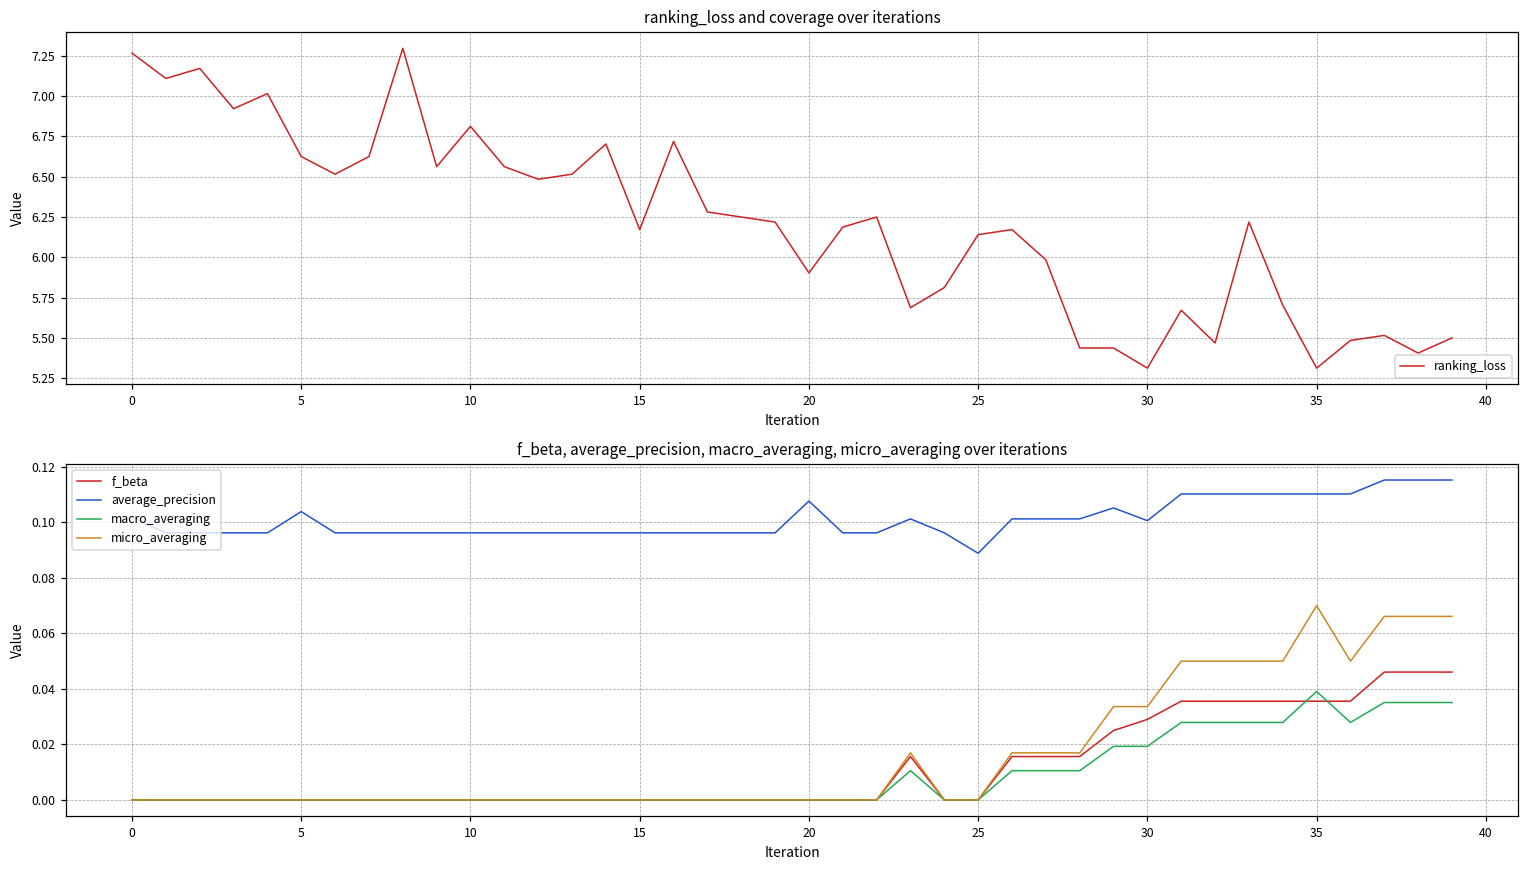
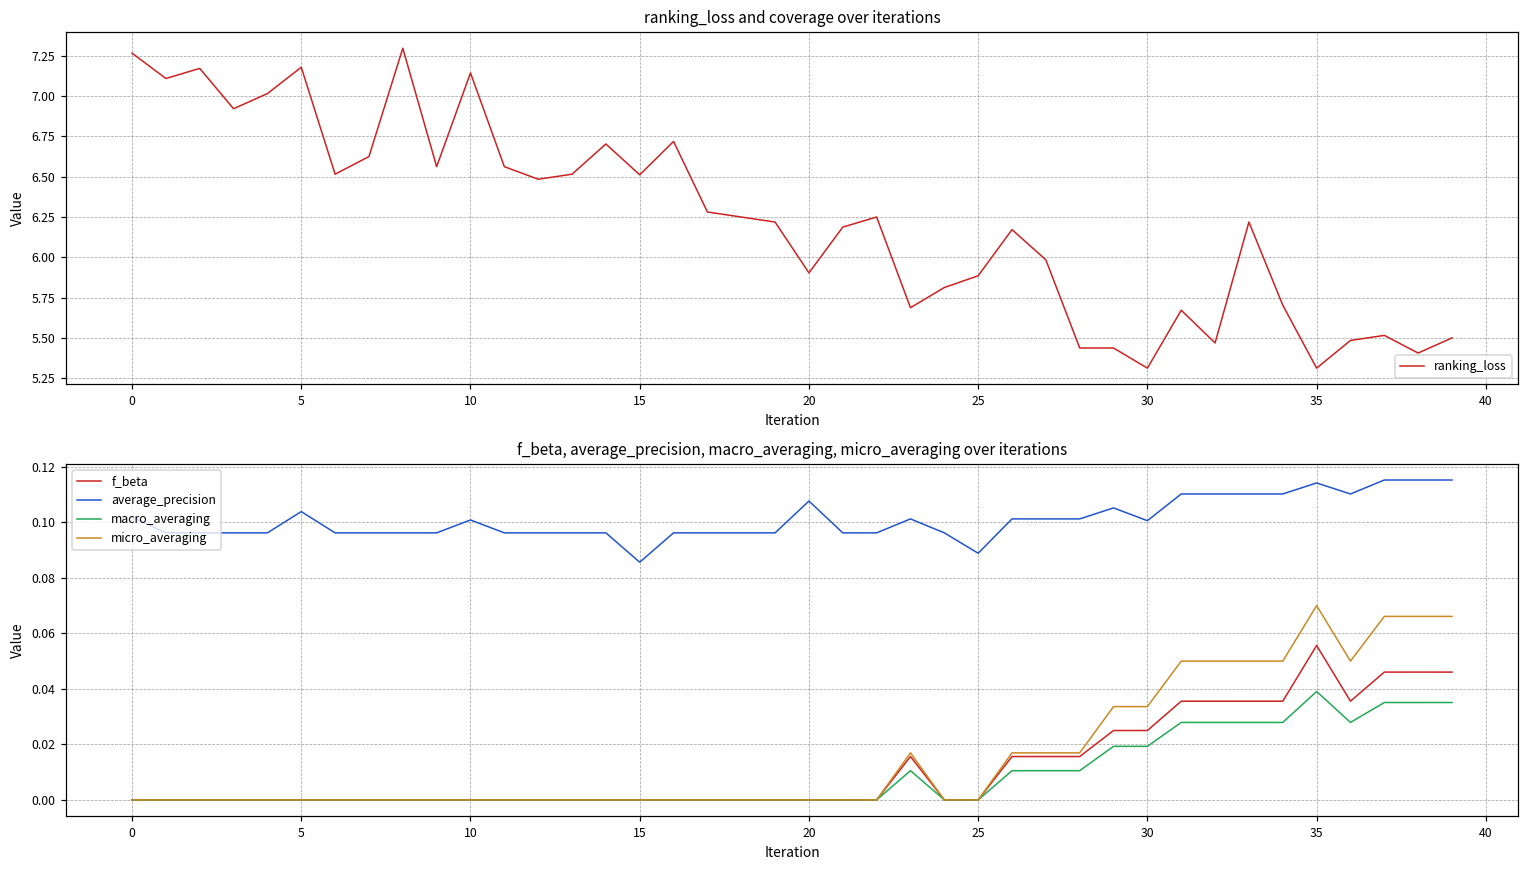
ranking_loss and coverage over iterations, 5: 6.63 -> 7.18
ranking_loss and coverage over iterations, 10: 6.81 -> 7.14
ranking_loss and coverage over iterations, 15: 6.17 -> 6.51
ranking_loss and coverage over iterations, 25: 6.14 -> 5.89
f_beta, average_precision, macro_averaging, micro_averaging over iterations, average_precision, 10: 0.096 -> 0.101
f_beta, average_precision, macro_averaging, micro_averaging over iterations, average_precision, 15: 0.096 -> 0.086
f_beta, average_precision, macro_averaging, micro_averaging over iterations, f_beta, 30: 0.029 -> 0.025
f_beta, average_precision, macro_averaging, micro_averaging over iterations, f_beta, 35: 0.036 -> 0.056
f_beta, average_precision, macro_averaging, micro_averaging over iterations, average_precision, 35: 0.110 -> 0.114
